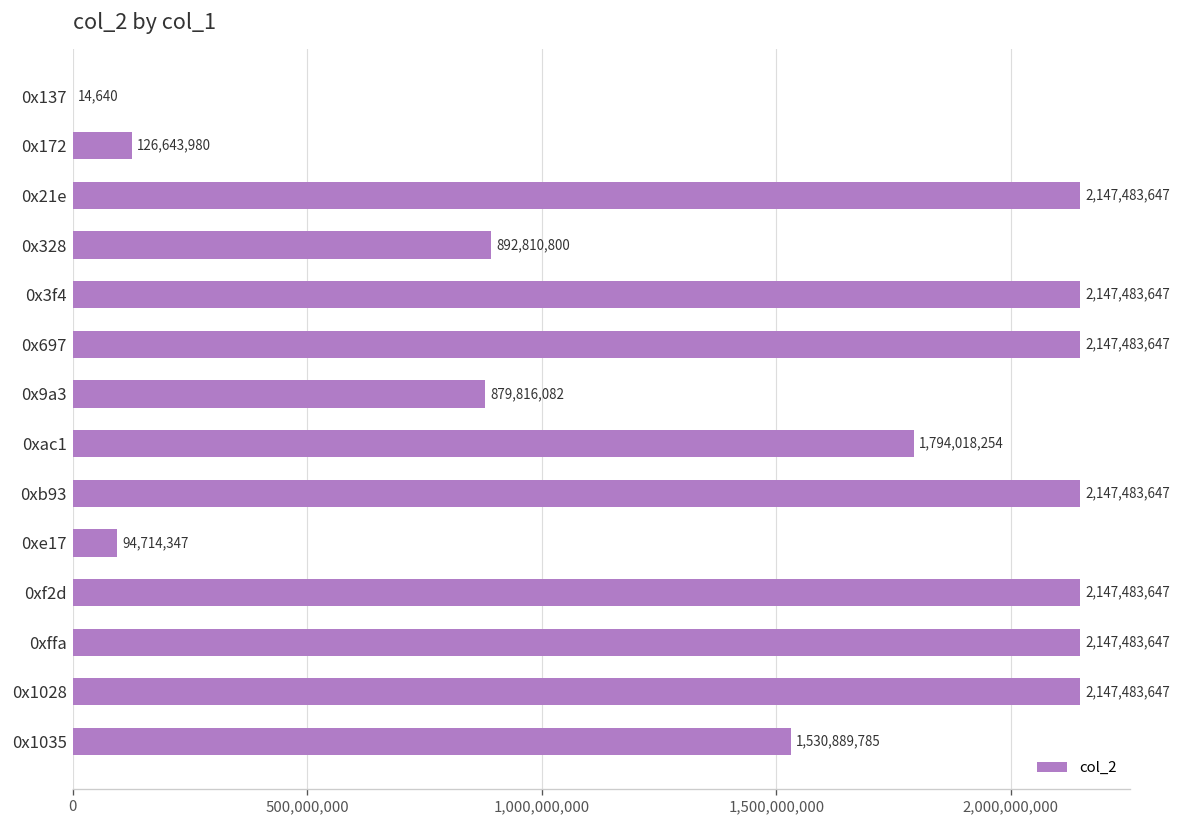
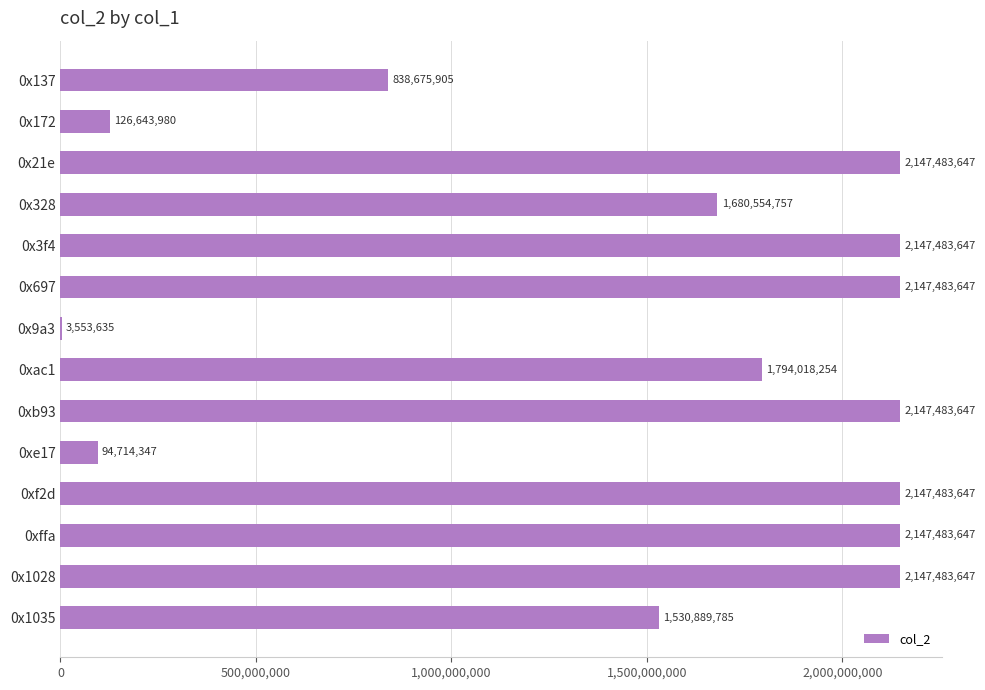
0x137: 14,640 -> 838,675,905
0x328: 892,810,800 -> 1,680,554,757
0x9a3: 879,816,082 -> 3,553,635
